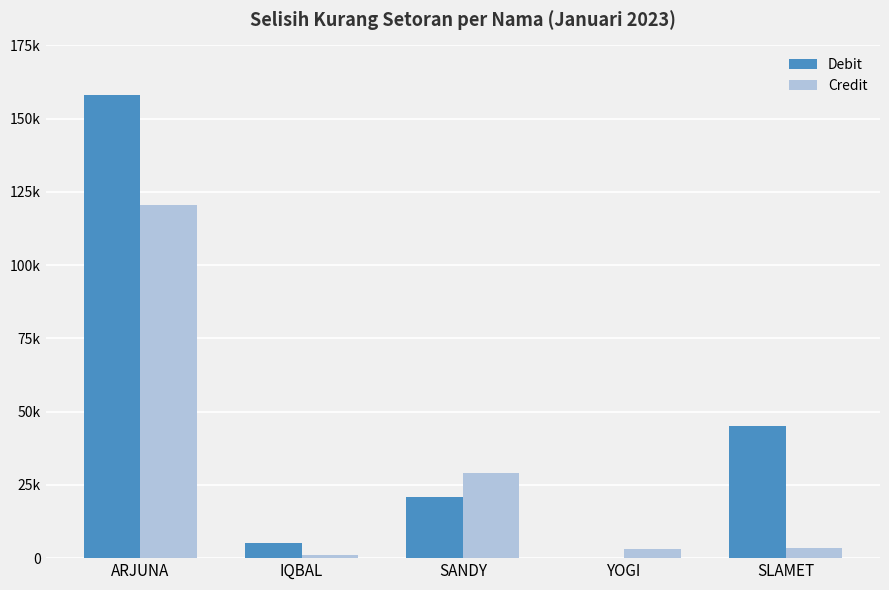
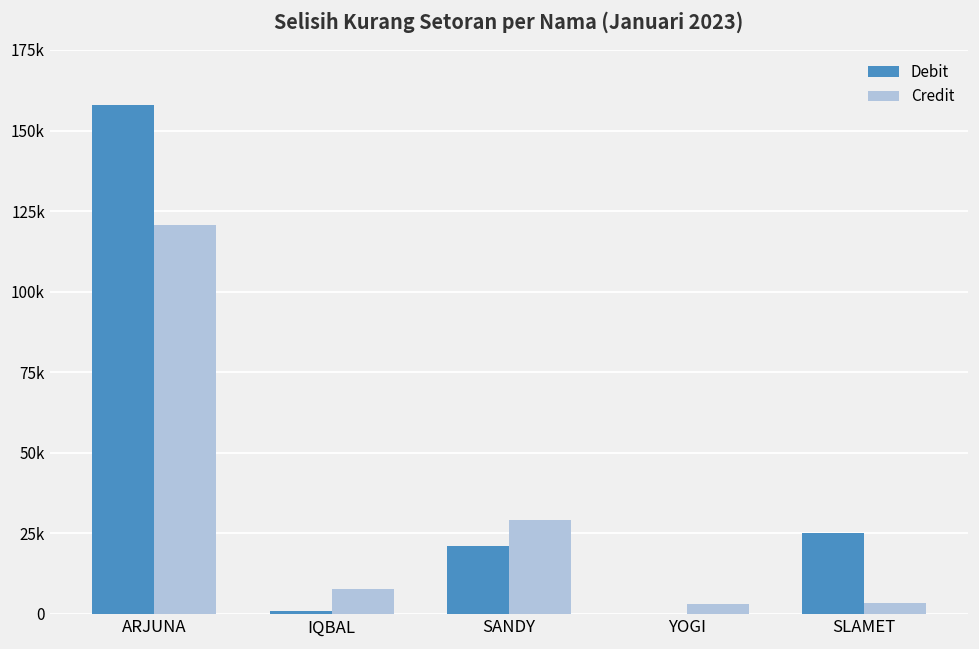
Debit, IQBAL: 5000 -> 1000
Credit, IQBAL: 1000 -> 8000
Debit, SLAMET: 45000 -> 25000
